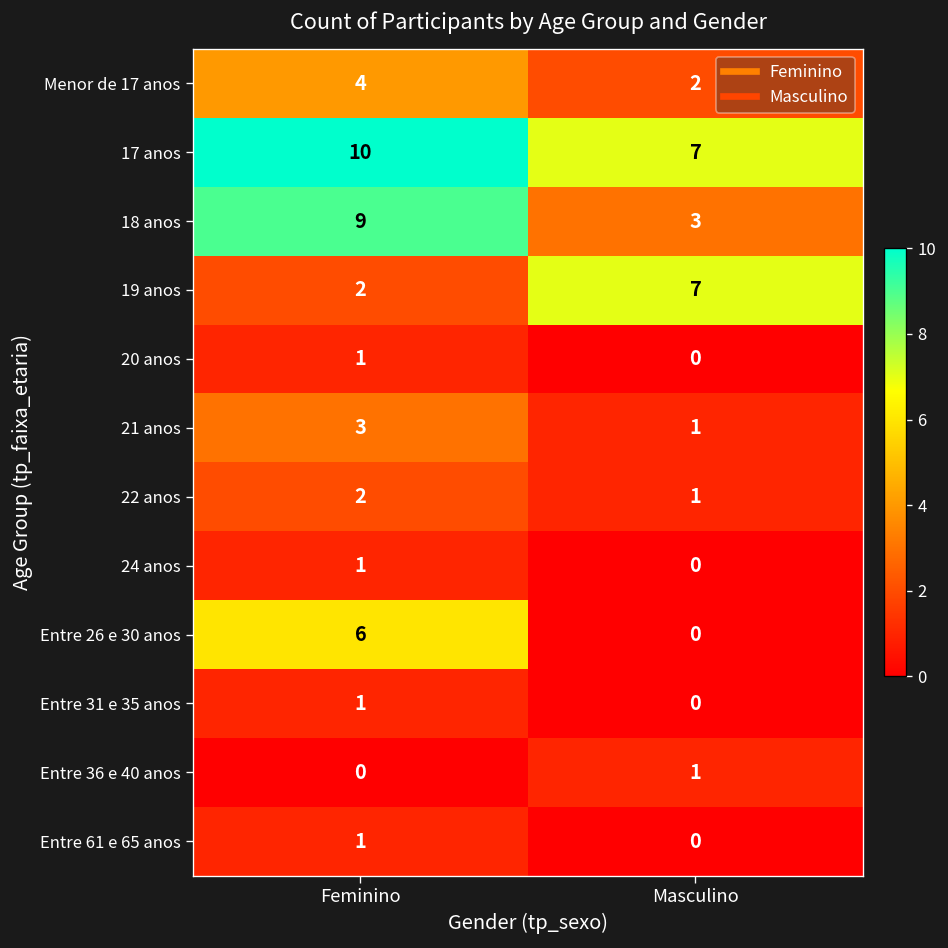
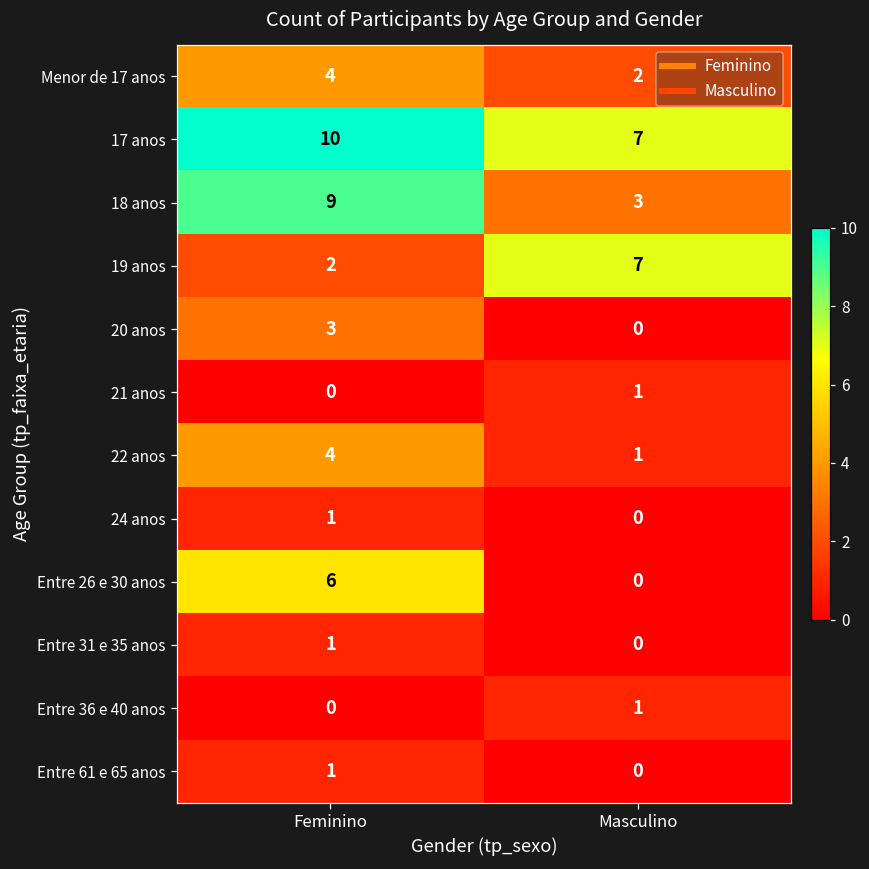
20 anos, Feminino: 1 -> 3
21 anos, Feminino: 3 -> 0
22 anos, Feminino: 2 -> 4
